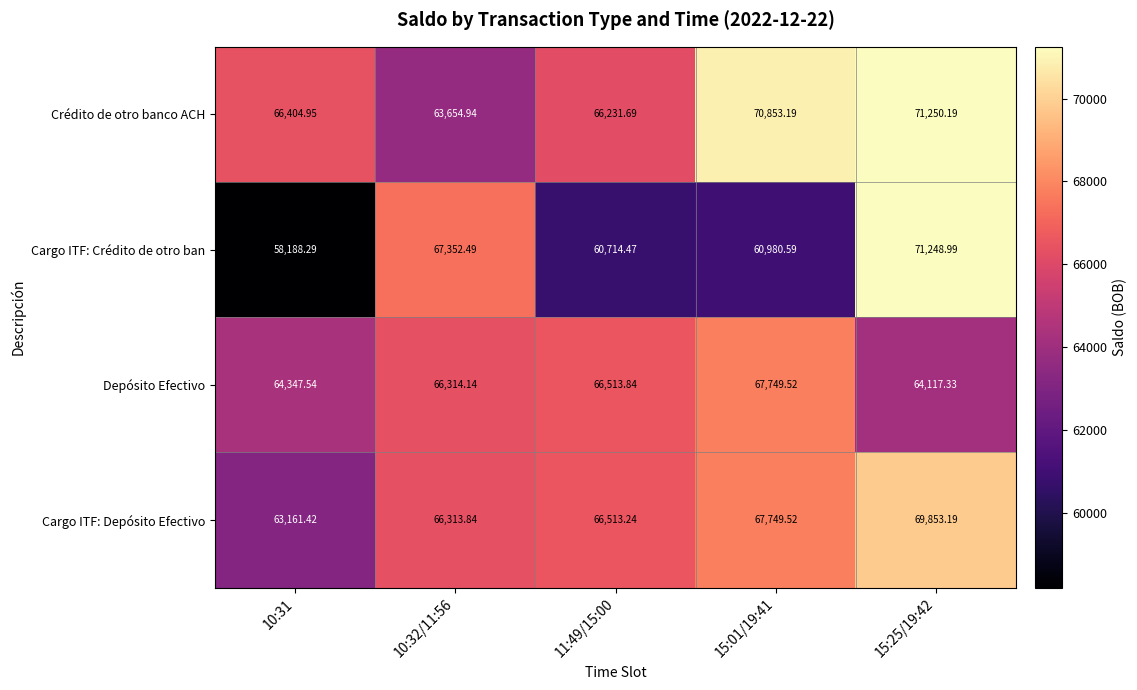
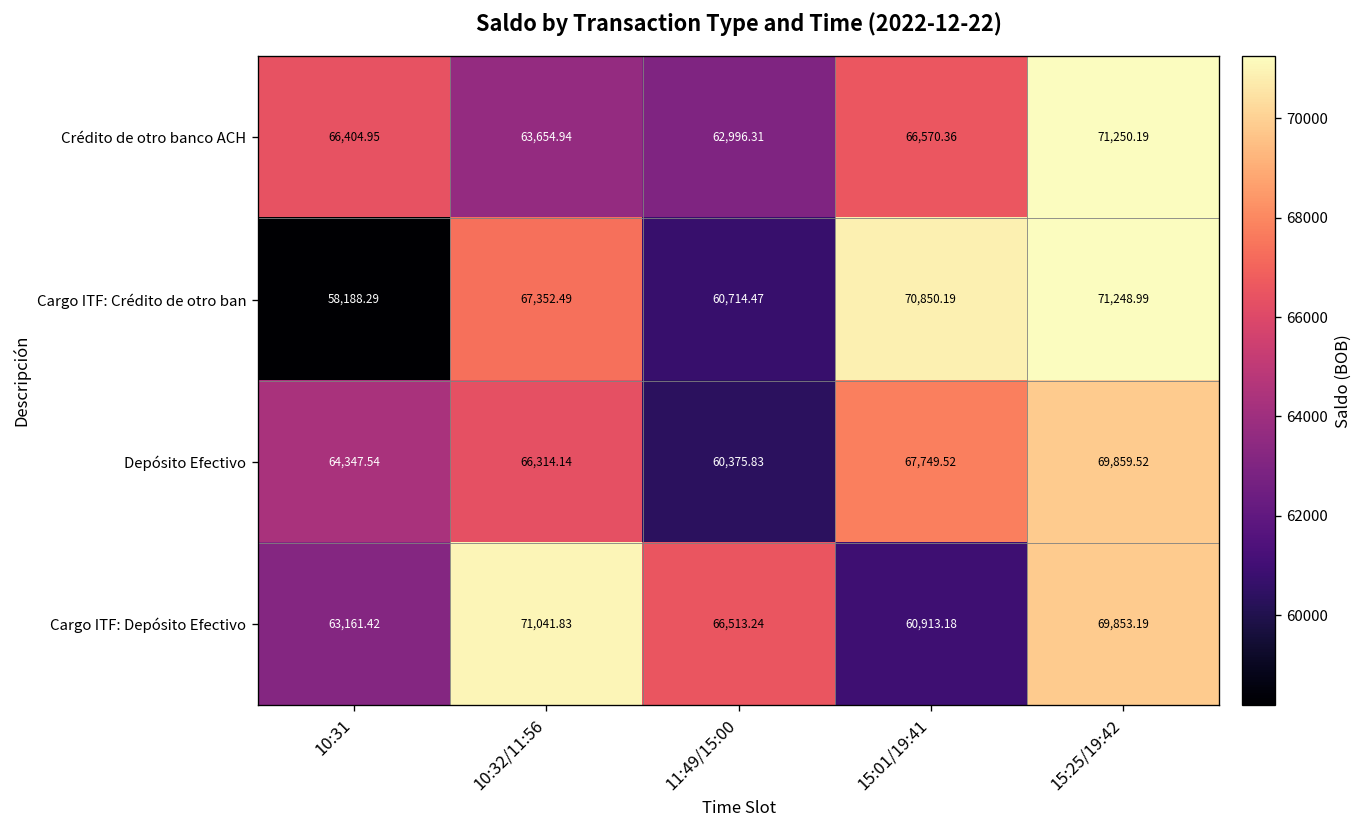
Crédito de otro banco ACH, 11:49/15:00: 66,231.69 -> 62,996.31
Crédito de otro banco ACH, 15:01/19:41: 70,853.19 -> 66,570.36
Cargo ITF: Crédito de otro ban, 15:01/19:41: 60,980.59 -> 70,850.19
Depósito Efectivo, 11:49/15:00: 66,513.84 -> 60,375.83
Depósito Efectivo, 15:25/19:42: 64,117.33 -> 69,859.52
Cargo ITF: Depósito Efectivo, 10:32/11:56: 66,313.84 -> 71,041.83
Cargo ITF: Depósito Efectivo, 15:01/19:41: 67,749.52 -> 60,913.18
